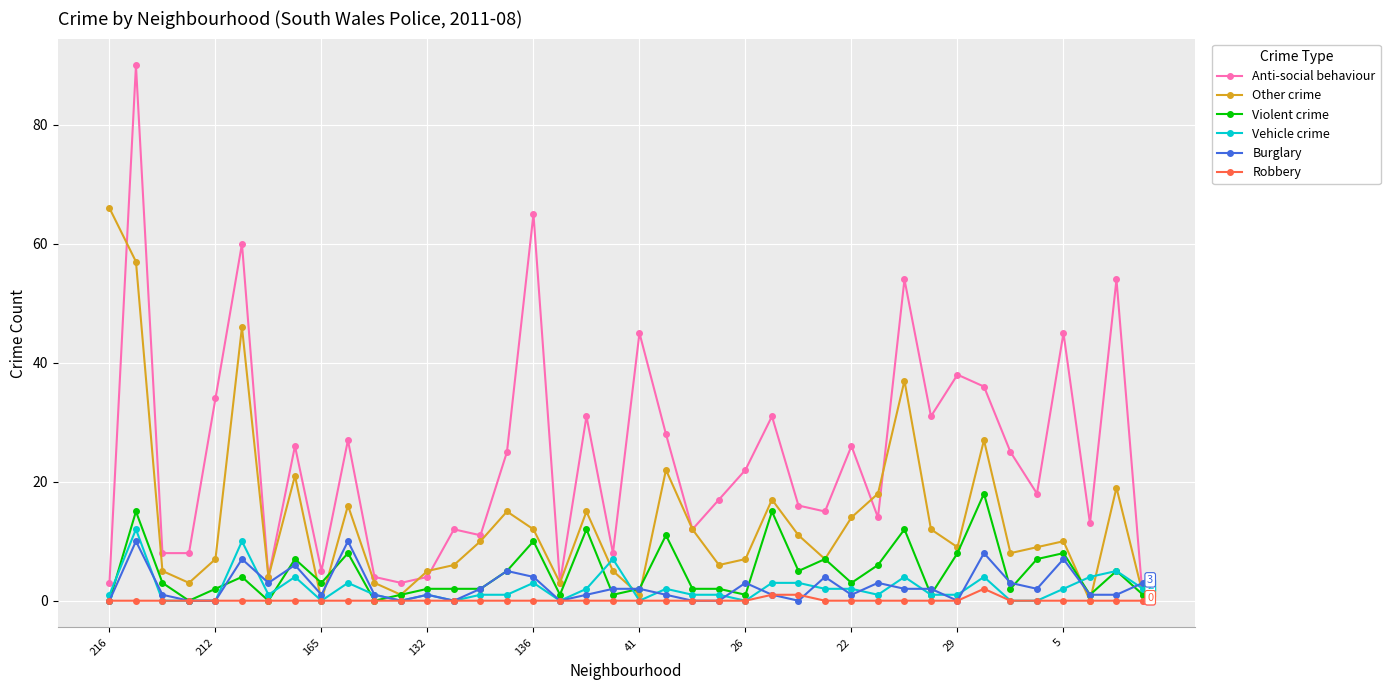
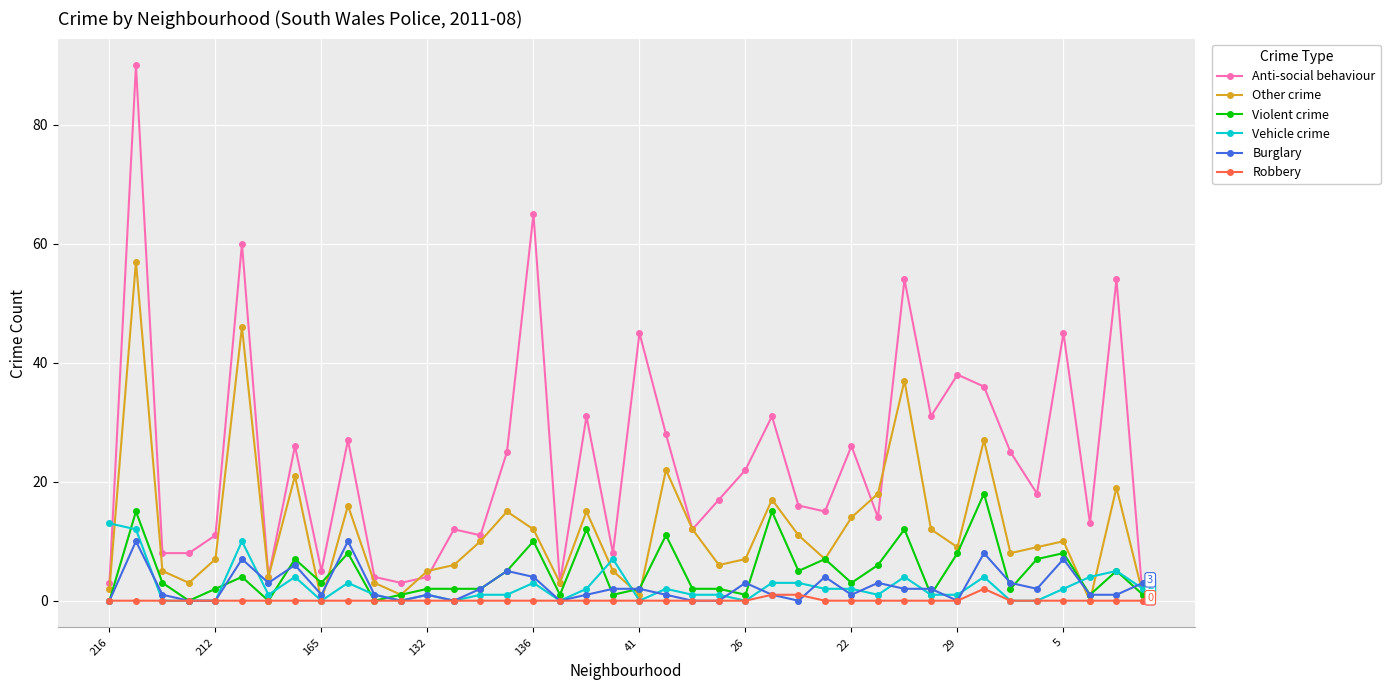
Other crime, 216: 66 -> 2
Vehicle crime, 216: 1 -> 13
Anti-social behaviour, 212: 34 -> 11
